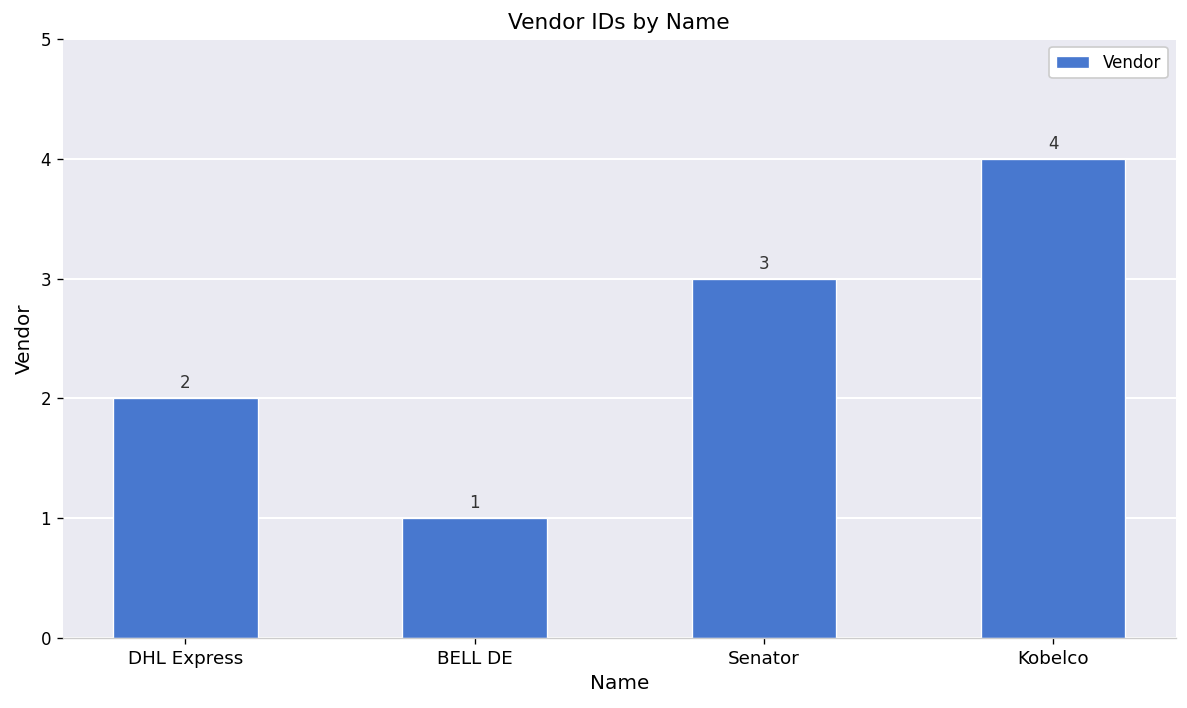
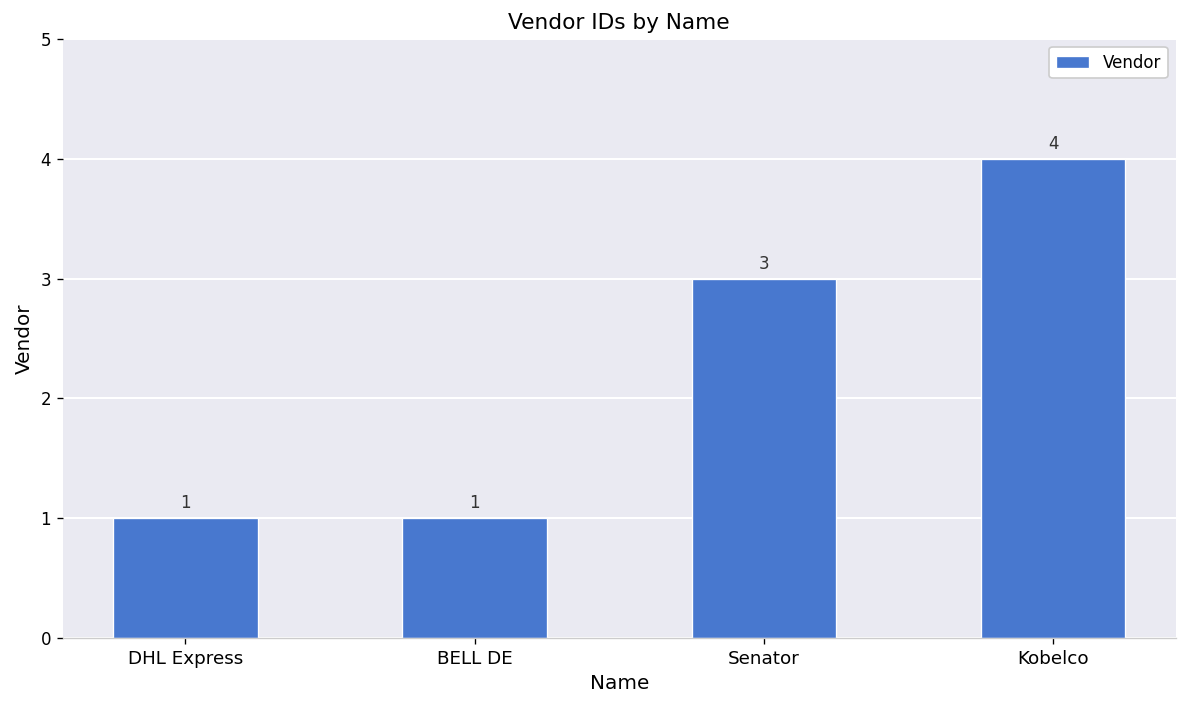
DHL Express: 2 -> 1
